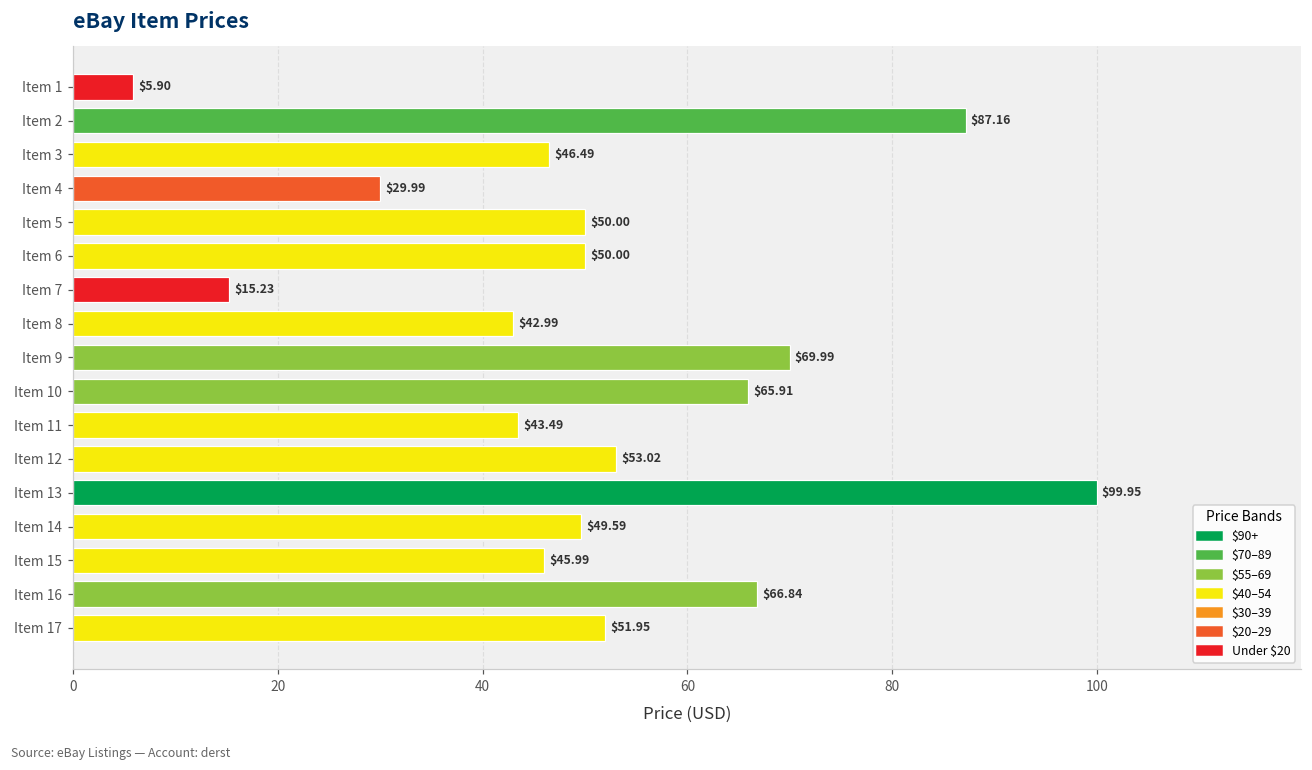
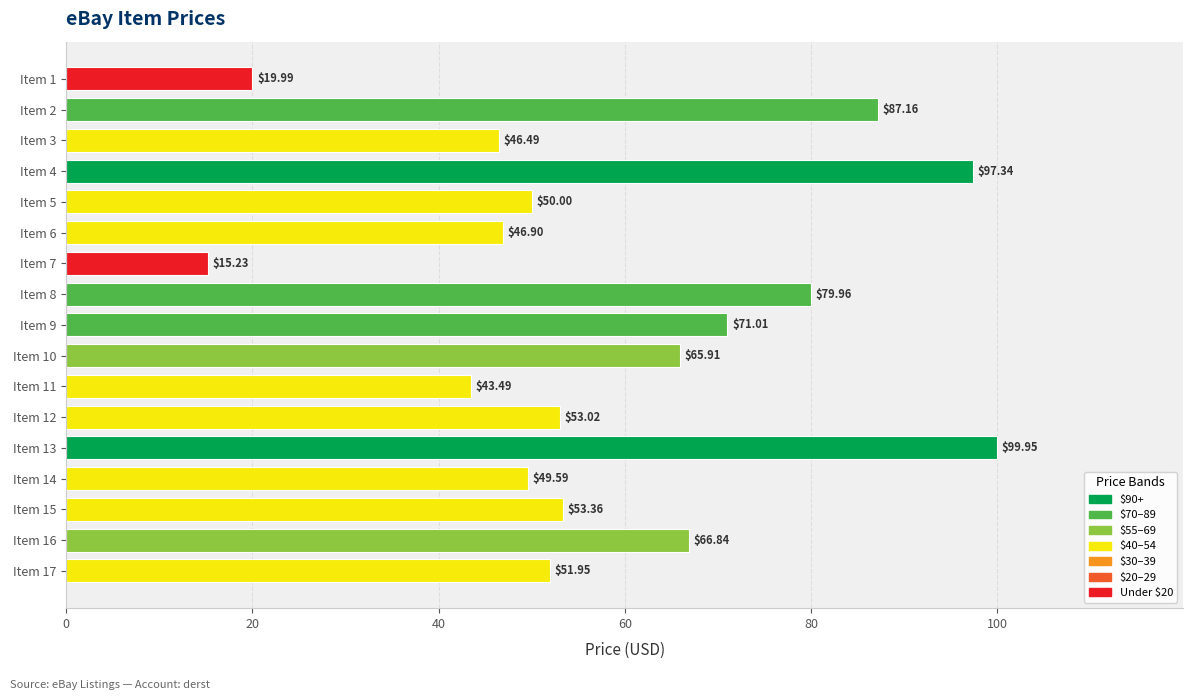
Item 1: $5.90 -> $19.99
Item 4: $29.99 -> $97.34
Item 6: $50.00 -> $46.90
Item 8: $42.99 -> $79.96
Item 9: $69.99 -> $71.01
Item 15: $45.99 -> $53.36
